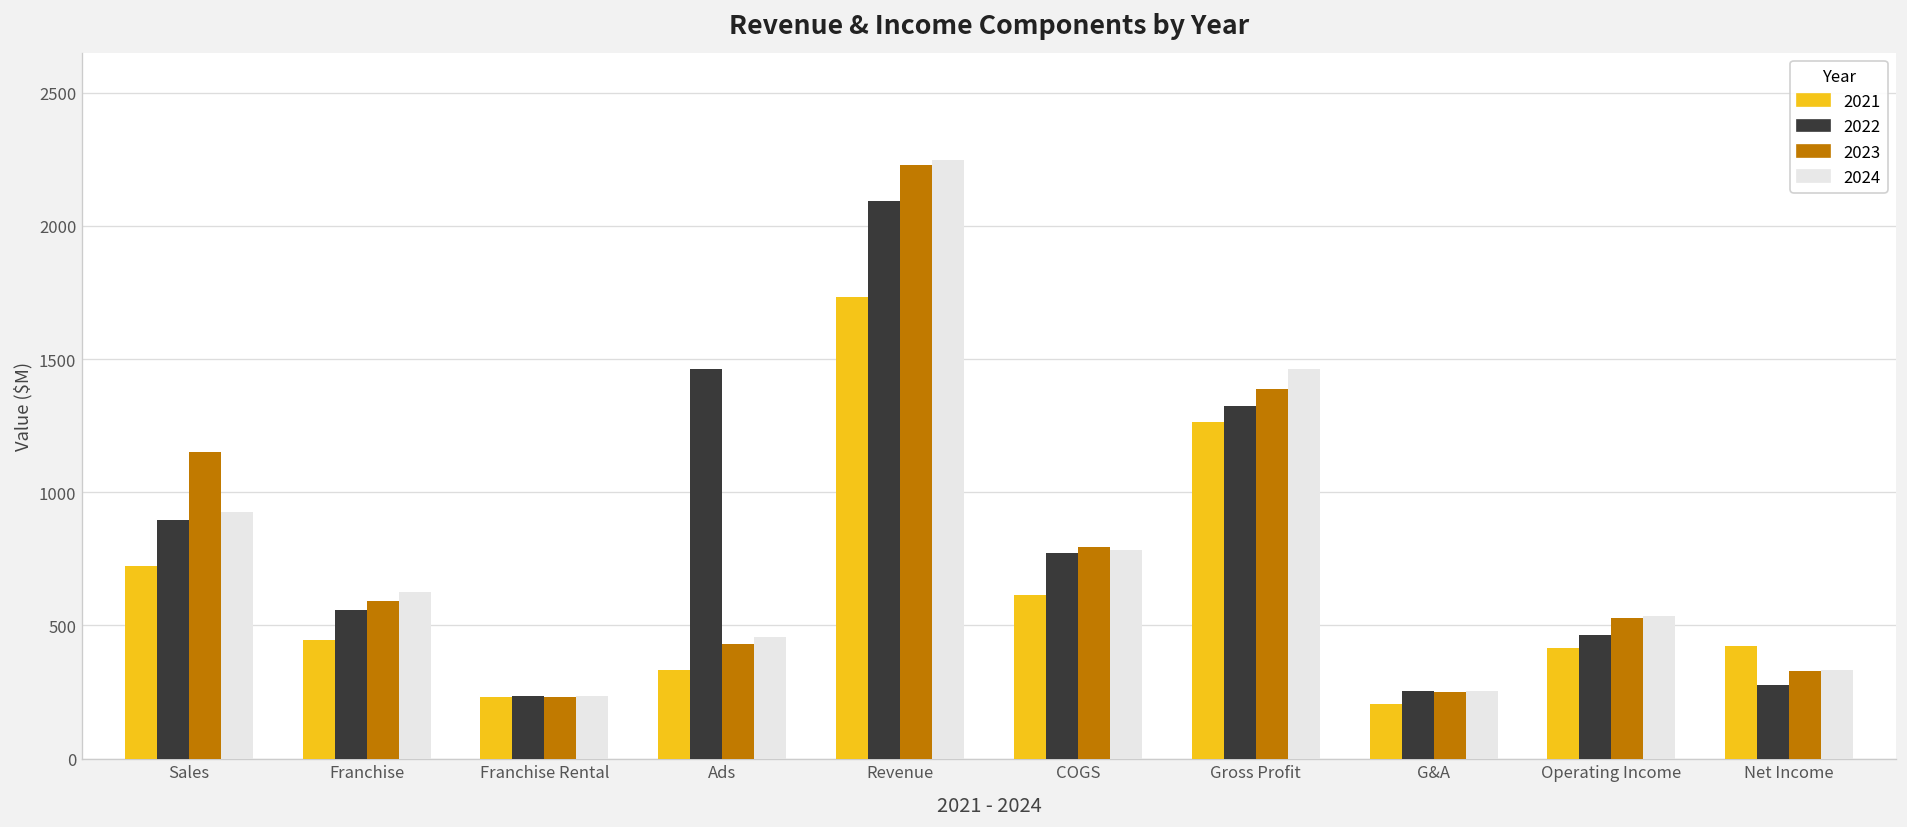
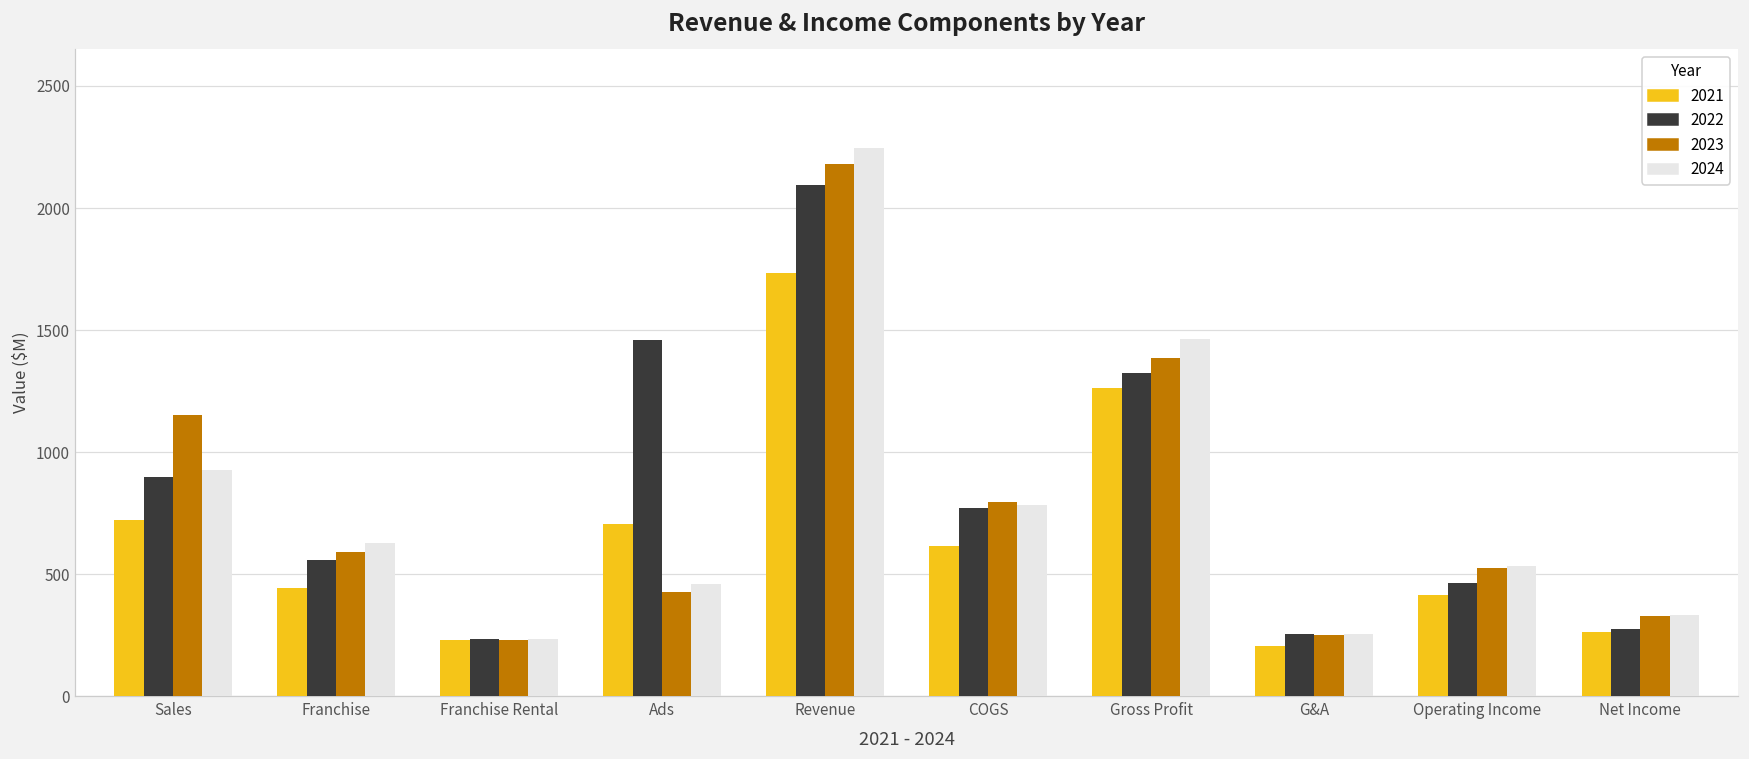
2021, Ads: 330 -> 710
2023, Revenue: 2230 -> 2180
2021, Net Income: 420 -> 260
